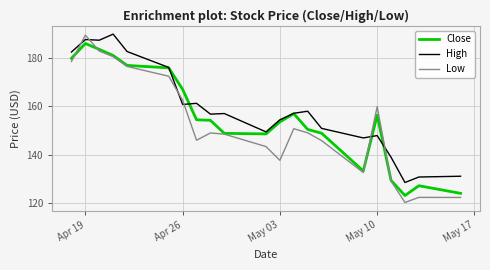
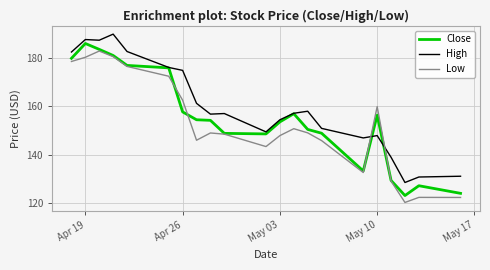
Low, Apr 19: 189 -> 180
Close, Apr 26: 167 -> 158
High, Apr 26: 161 -> 175
Low, May 03: 138 -> 148
